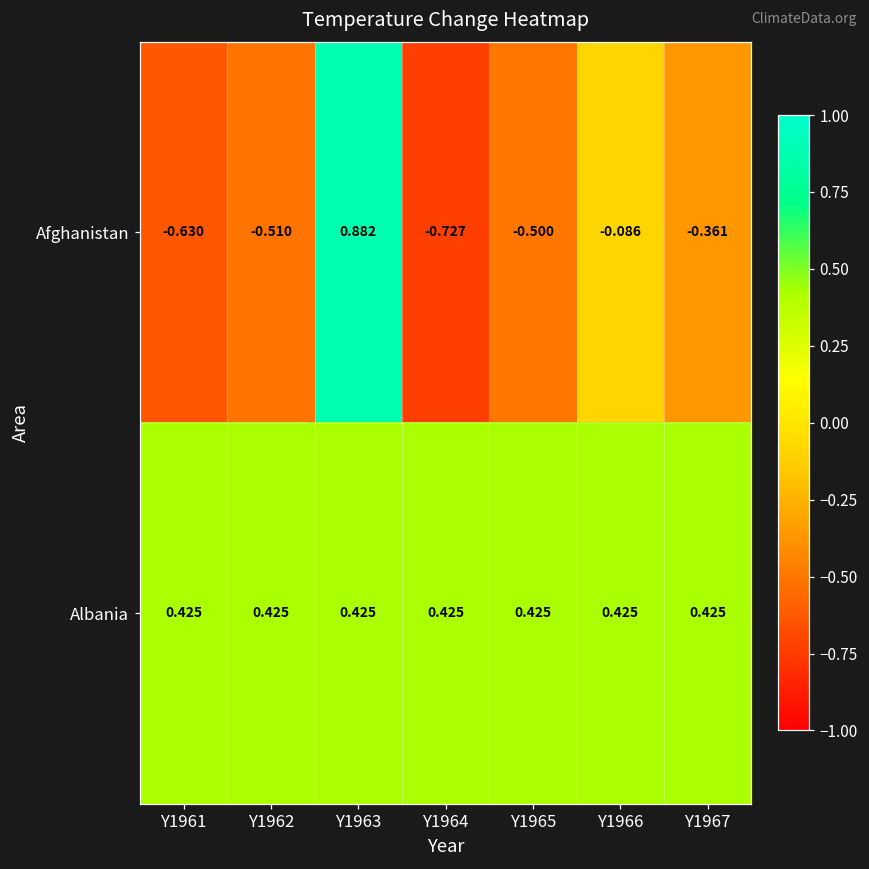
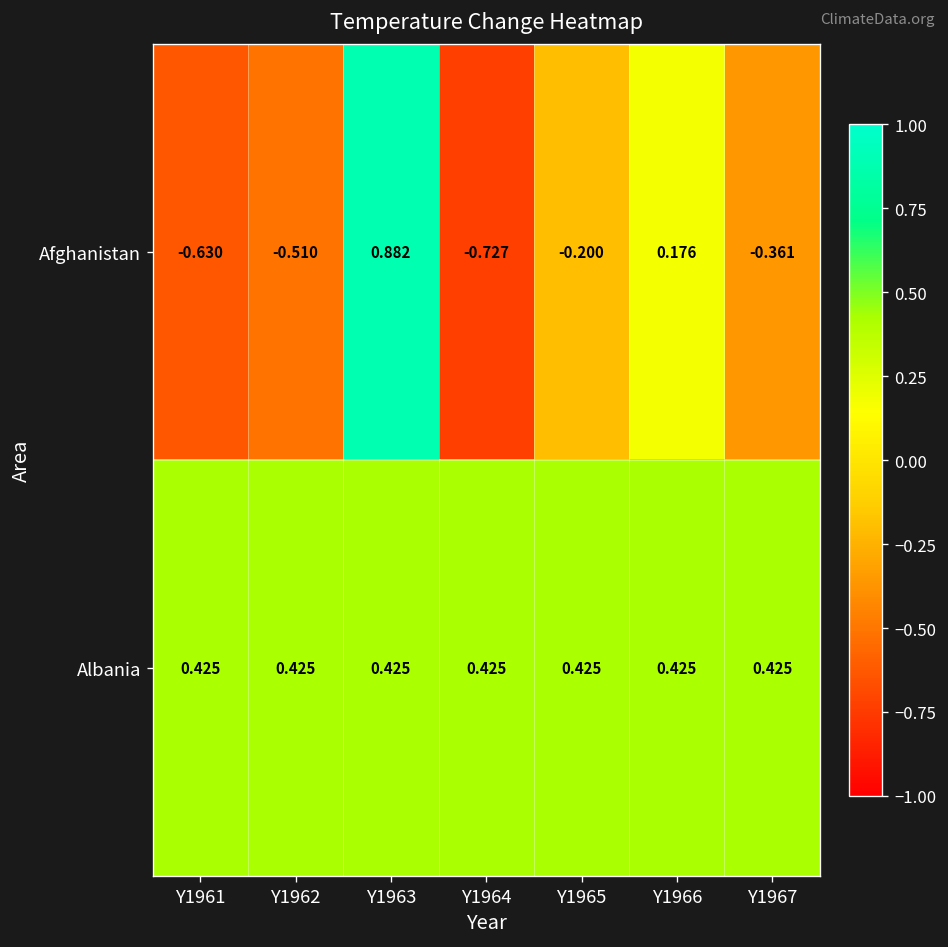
Afghanistan, Y1965: -0.500 -> -0.200
Afghanistan, Y1966: -0.086 -> 0.176
